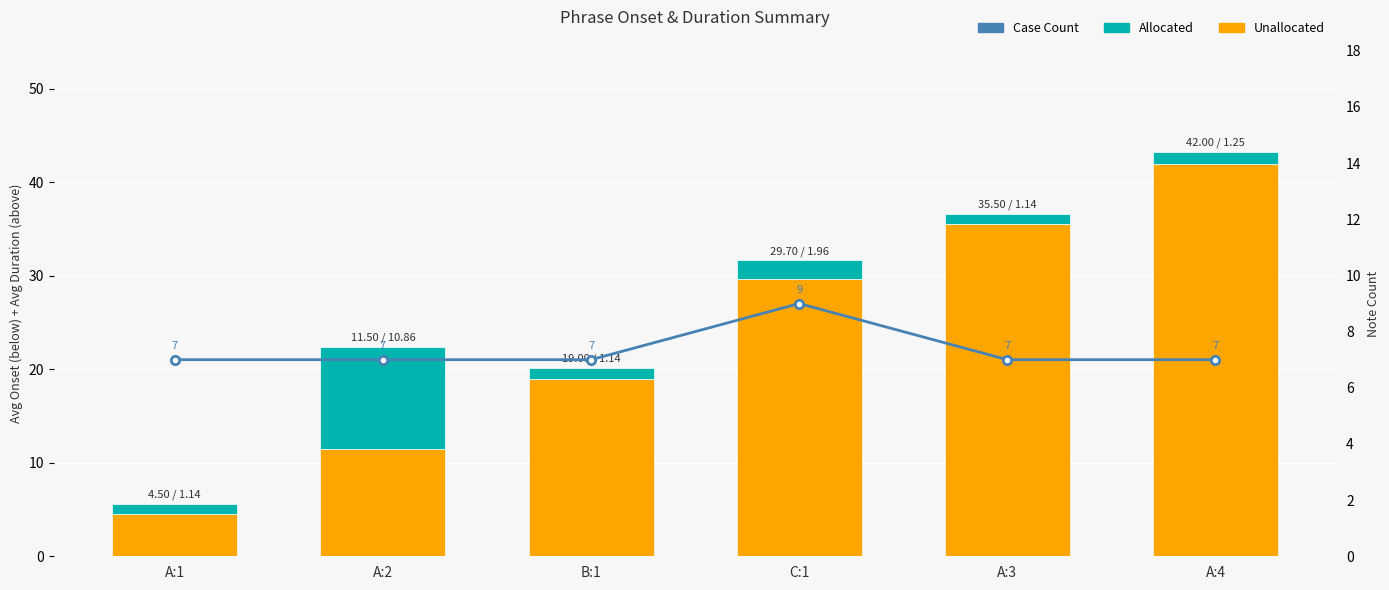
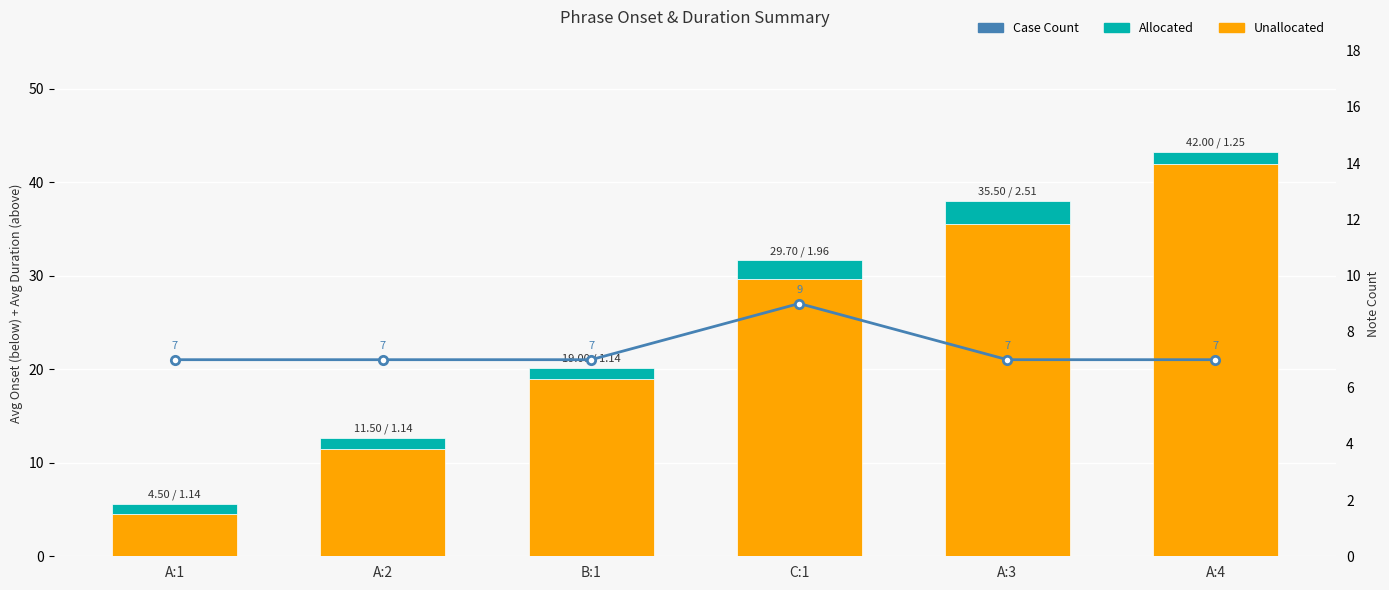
Allocated, A:2: 10.86 -> 1.14
Allocated, A:3: 1.14 -> 2.51
